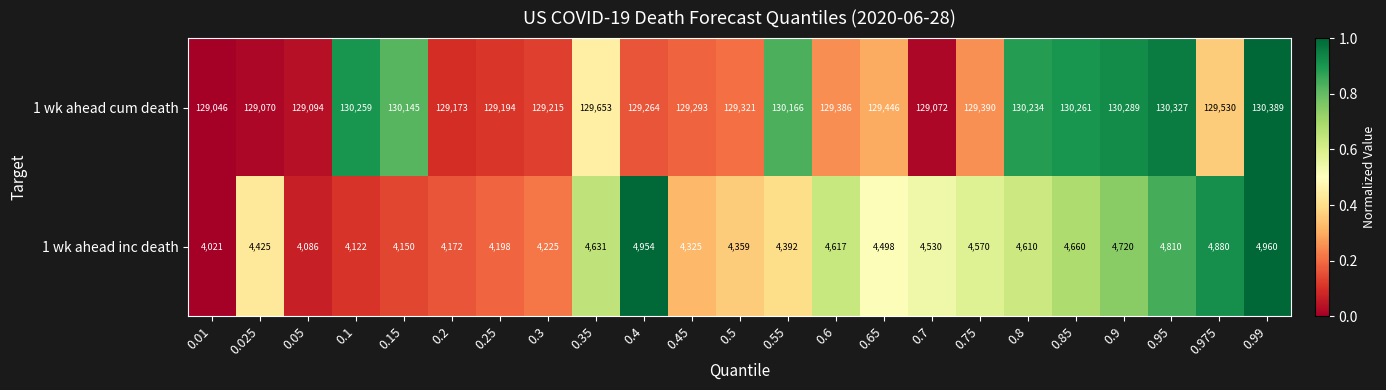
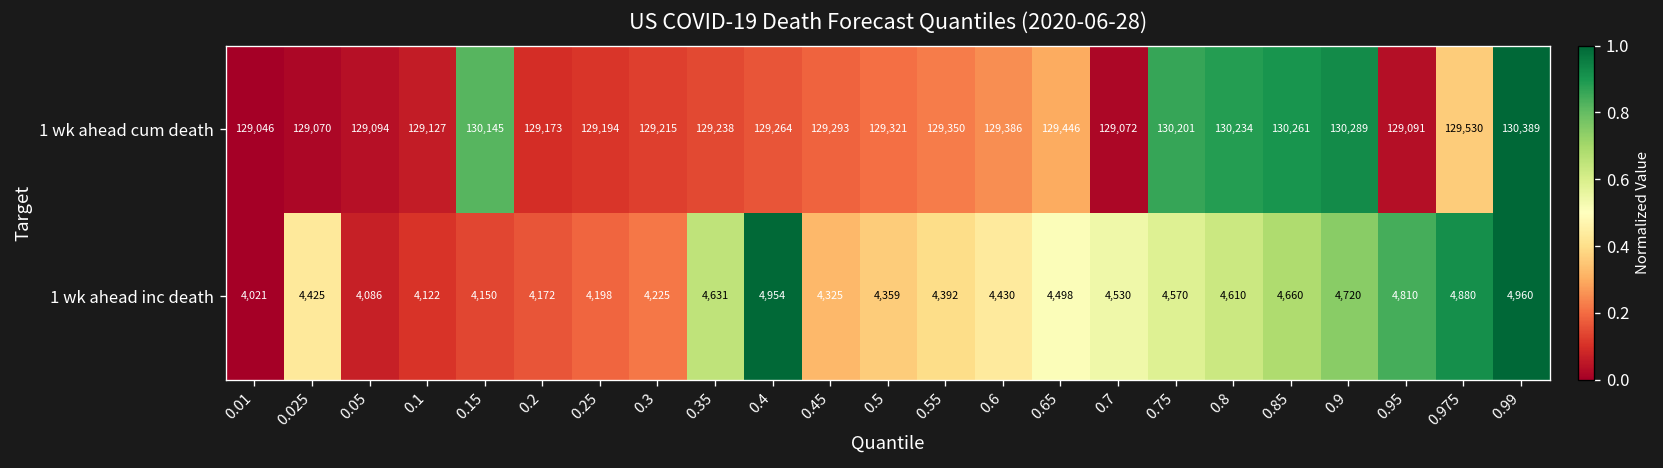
1 wk ahead cum death, 0.1: 130,259 -> 129,127
1 wk ahead cum death, 0.35: 129,653 -> 129,238
1 wk ahead cum death, 0.55: 130,166 -> 129,350
1 wk ahead cum death, 0.75: 129,390 -> 130,201
1 wk ahead cum death, 0.95: 130,327 -> 129,091
1 wk ahead inc death, 0.6: 4,617 -> 4,430
